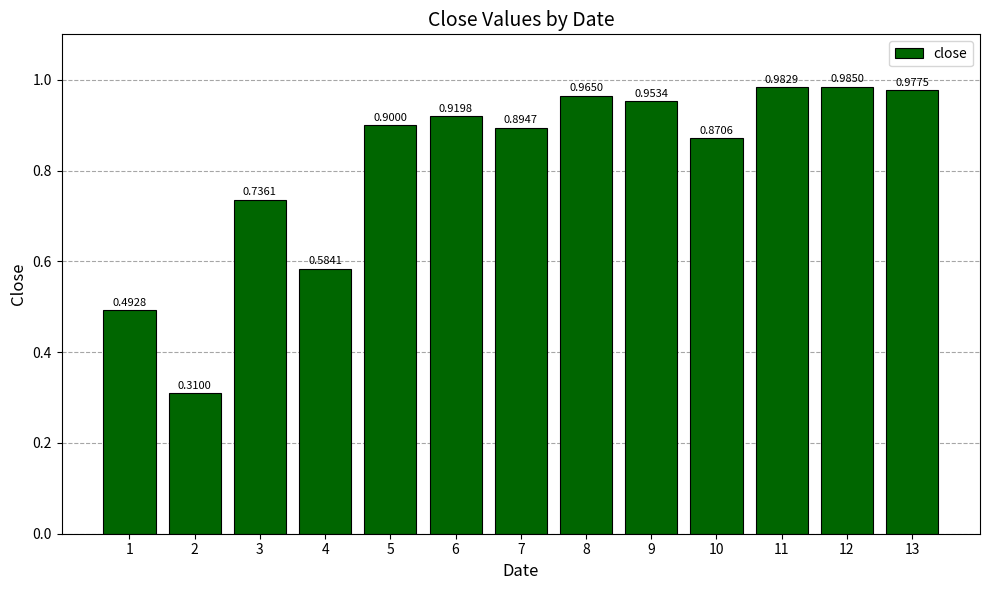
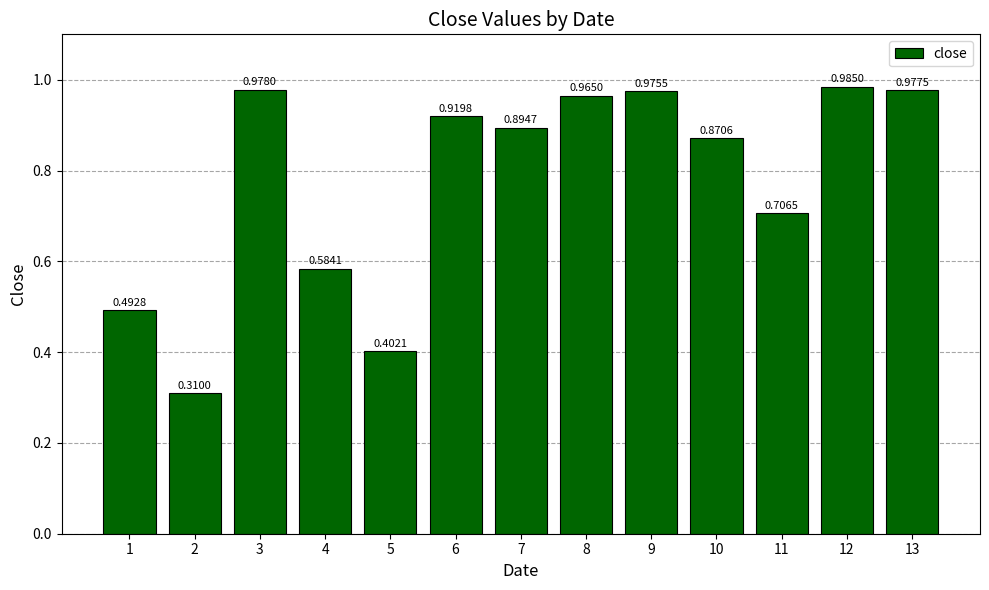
3: 0.7361 -> 0.9780
5: 0.9000 -> 0.4021
9: 0.9534 -> 0.9755
11: 0.9829 -> 0.7065
